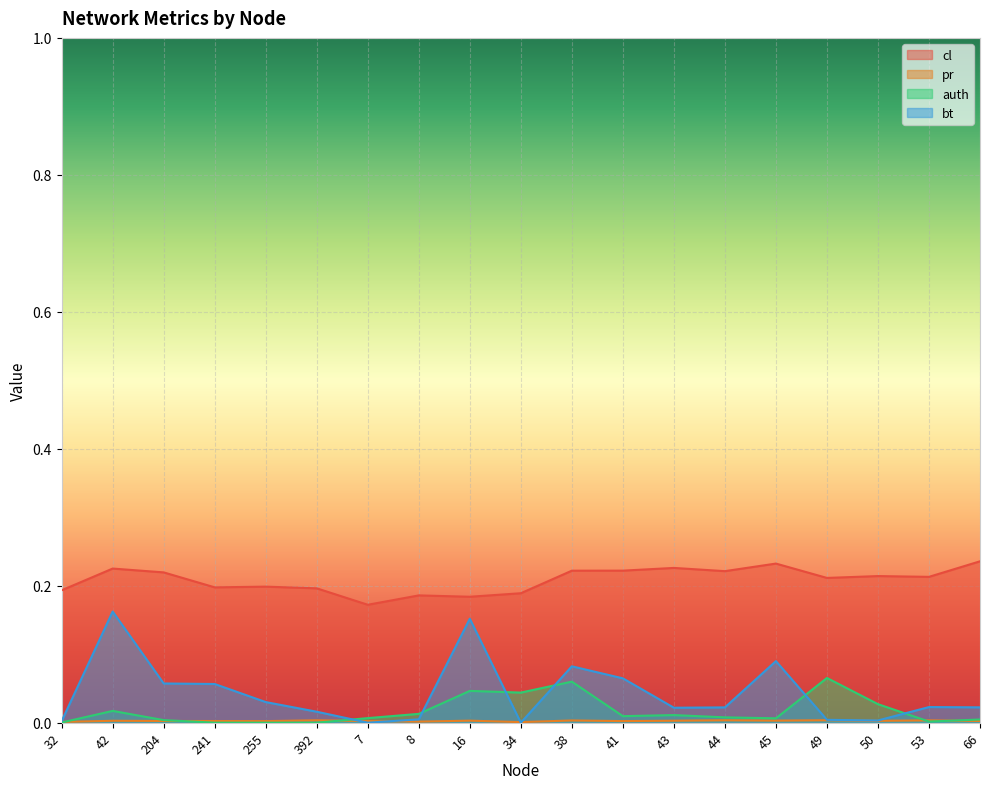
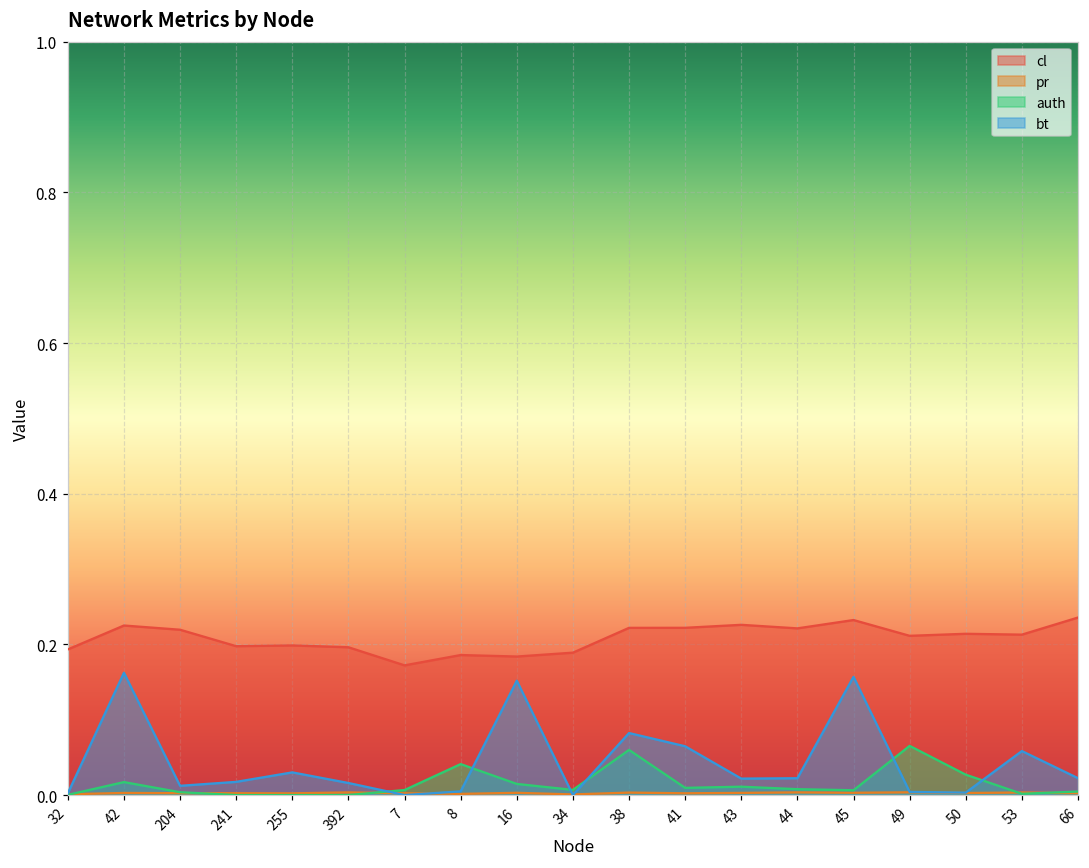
bt, 204: 0.06 -> 0.01
bt, 241: 0.06 -> 0.02
auth, 8: 0.01 -> 0.04
auth, 16: 0.05 -> 0.01
auth, 34: 0.04 -> 0.01
bt, 45: 0.09 -> 0.16
bt, 53: 0.02 -> 0.06
